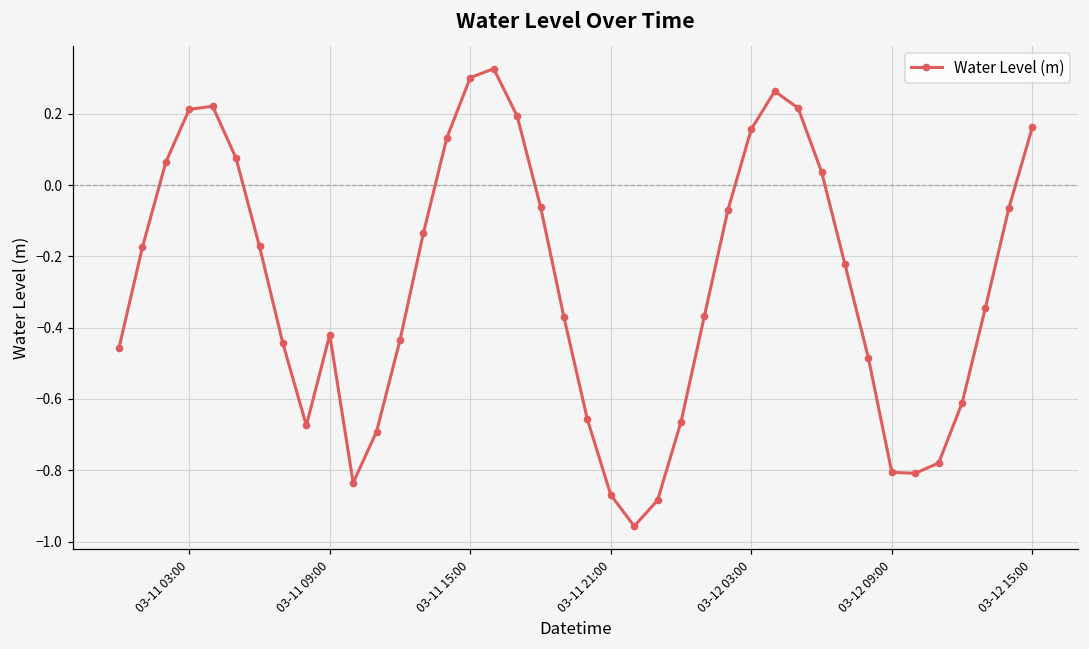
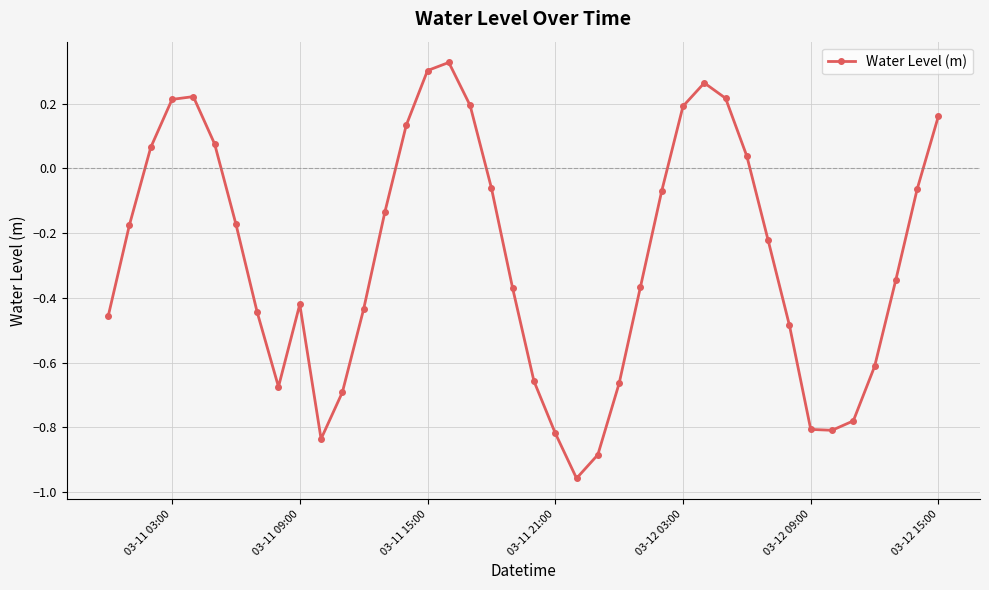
03-11 21:00: -0.87 -> -0.82
03-12 03:00: 0.16 -> 0.19
